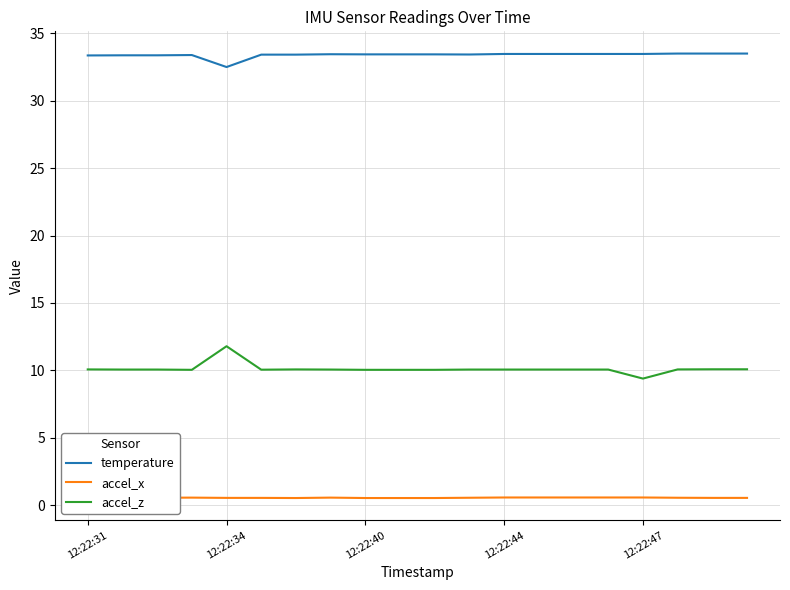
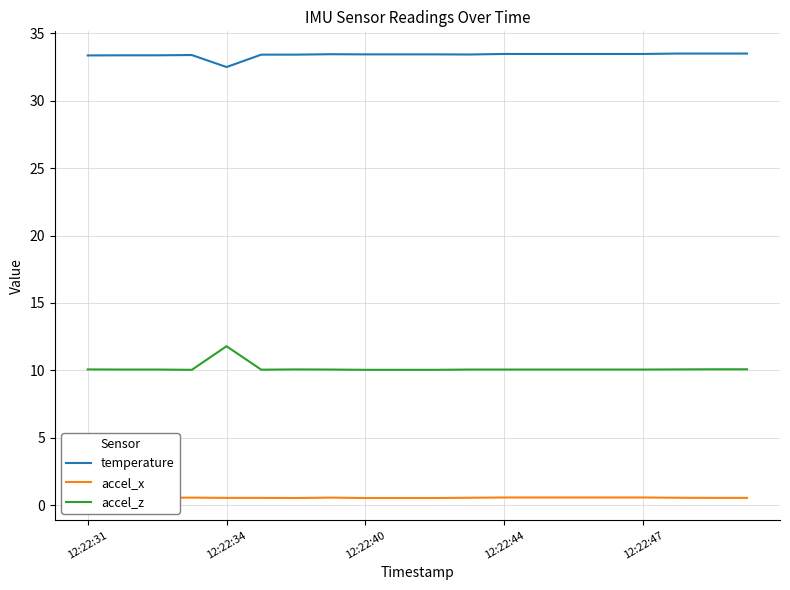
accel_z, 12:22:47: 9.4 -> 10.1
